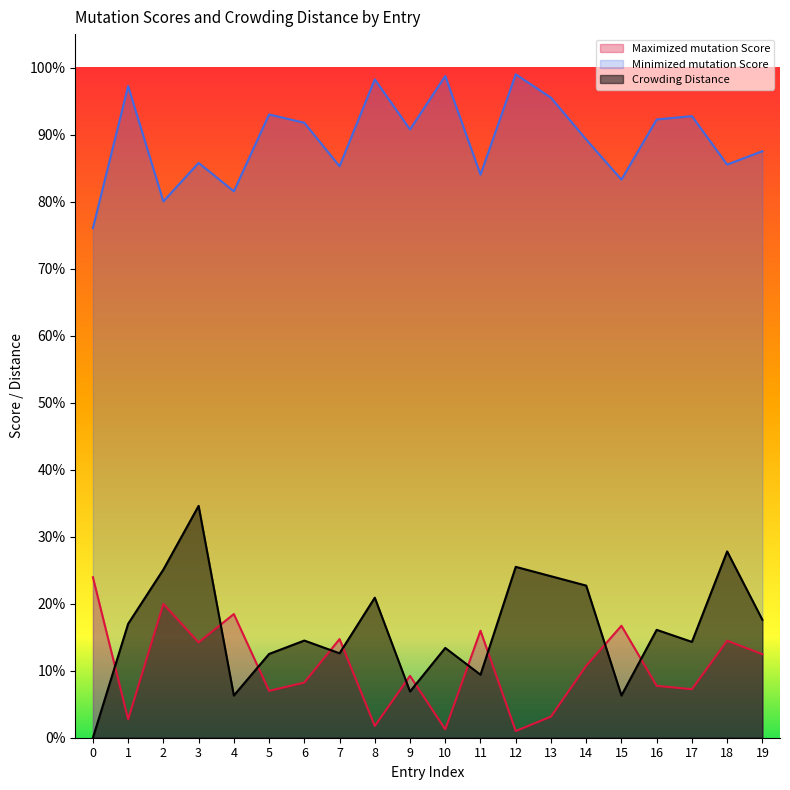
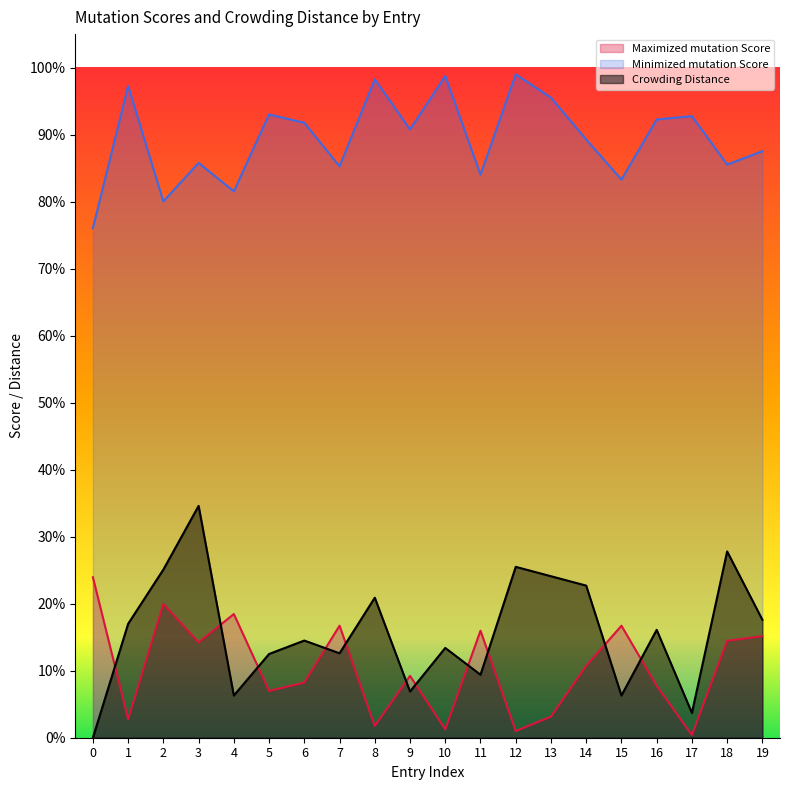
Maximized mutation Score, 7: 15% -> 17%
Maximized mutation Score, 17: 7% -> 0%
Crowding Distance, 17: 14% -> 4%
Maximized mutation Score, 19: 12% -> 15%
